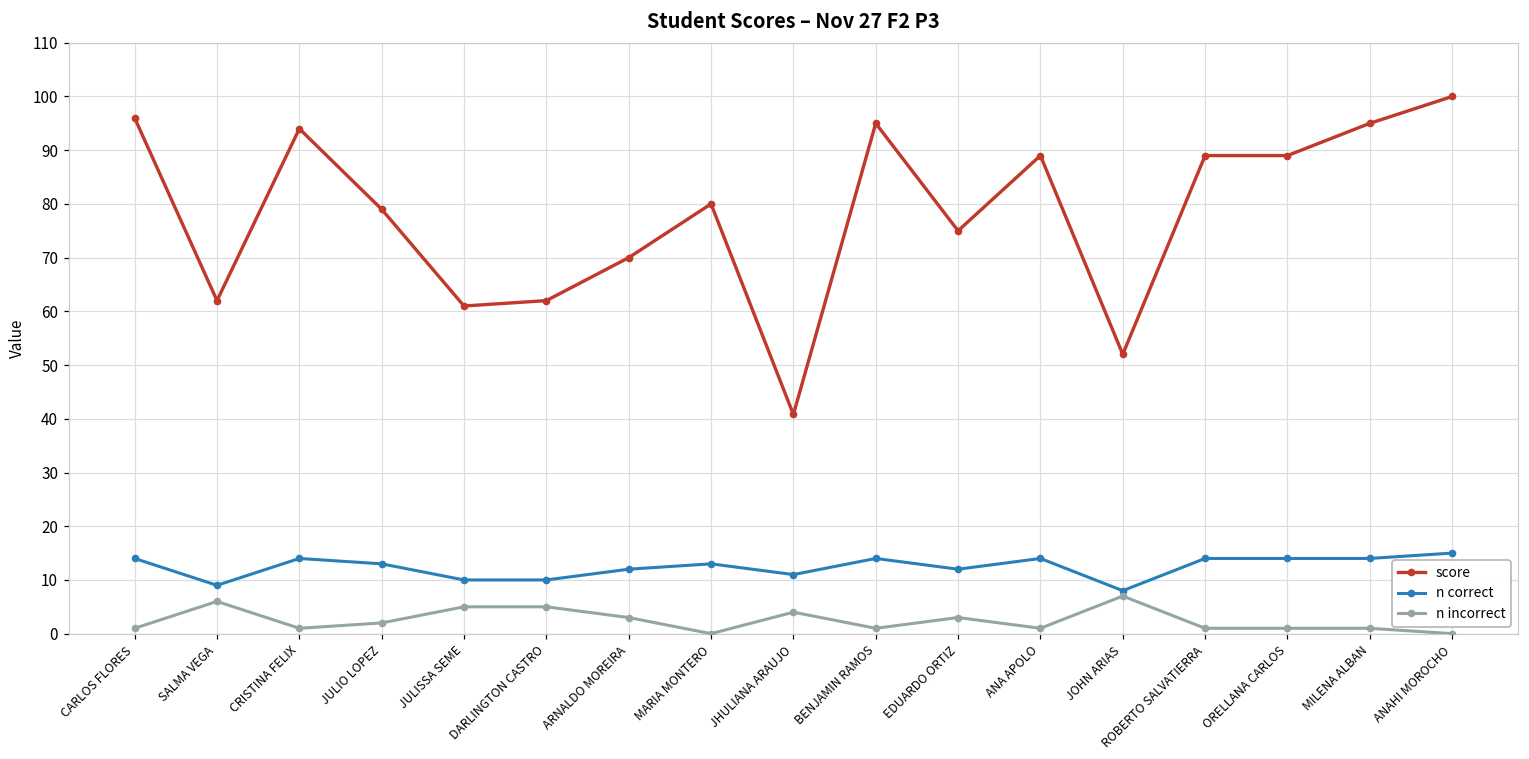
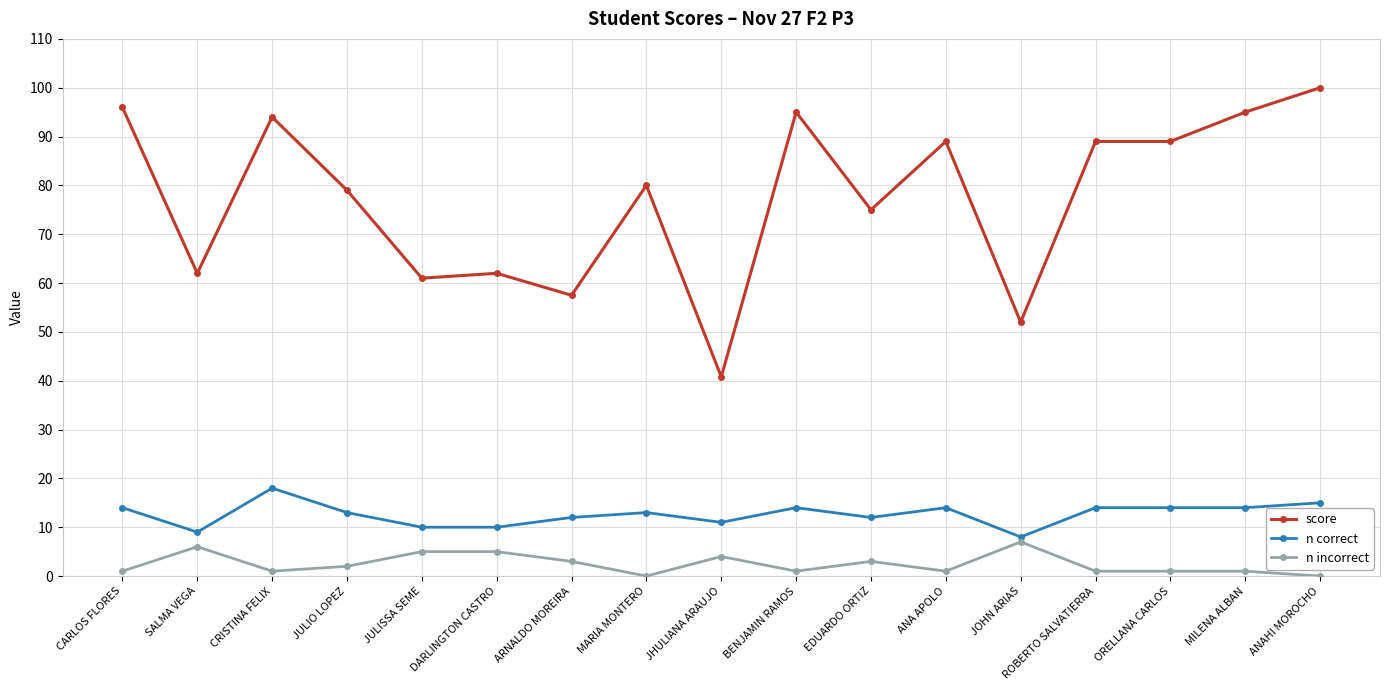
n correct, CRISTINA FELIX: 14 -> 18
score, ARNALDO MOREIRA: 70 -> 58
